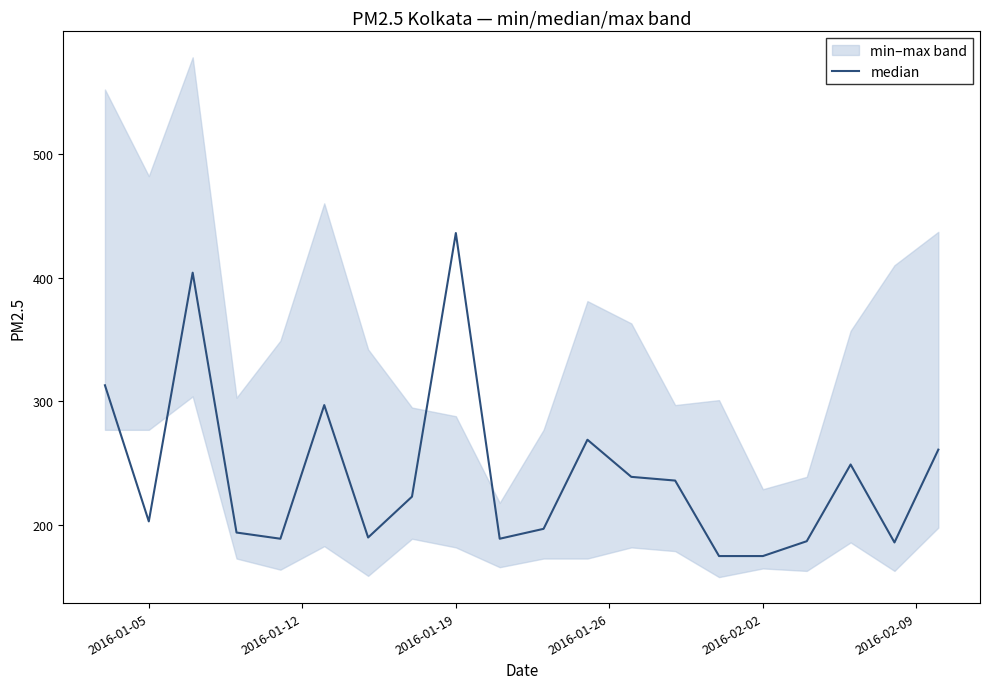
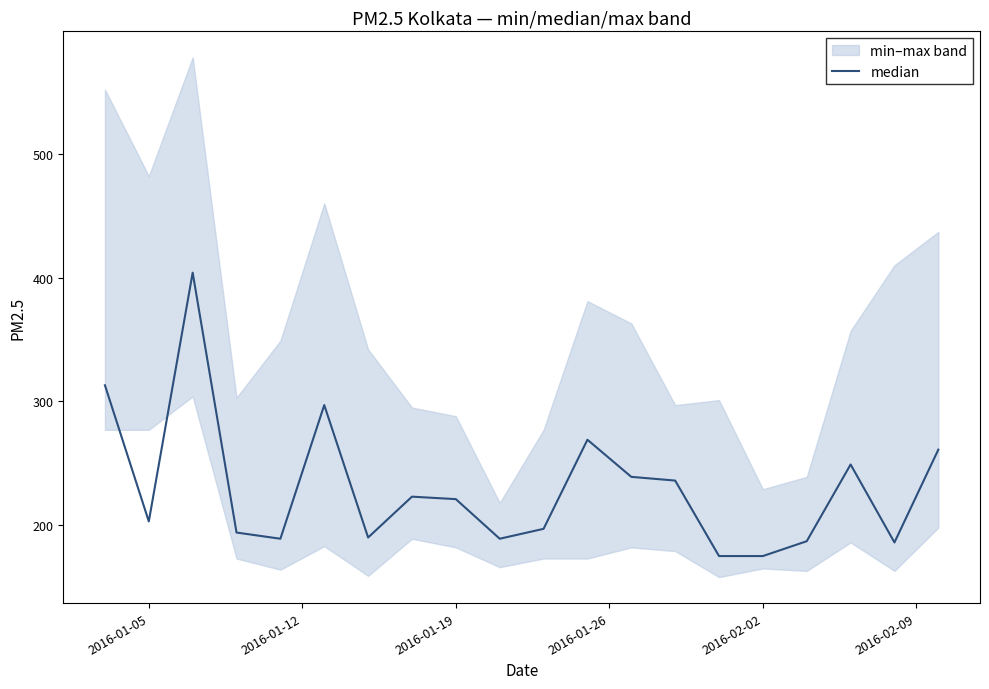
median, 2016-01-19: 436 -> 221
